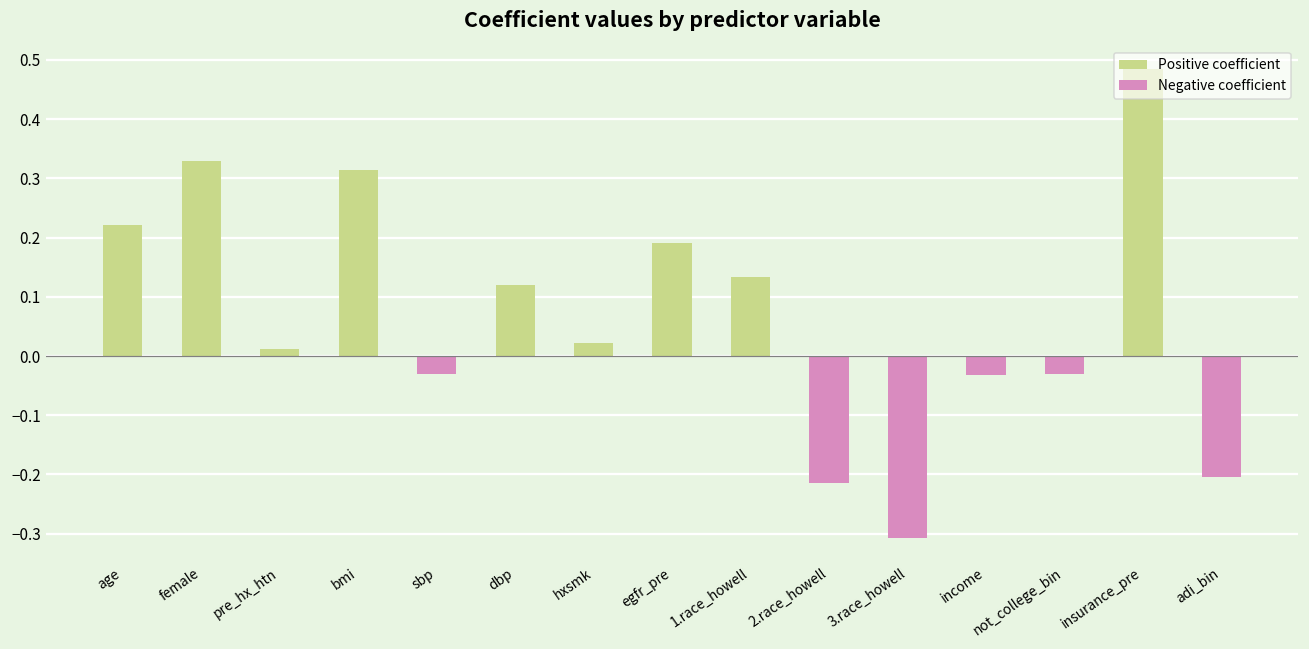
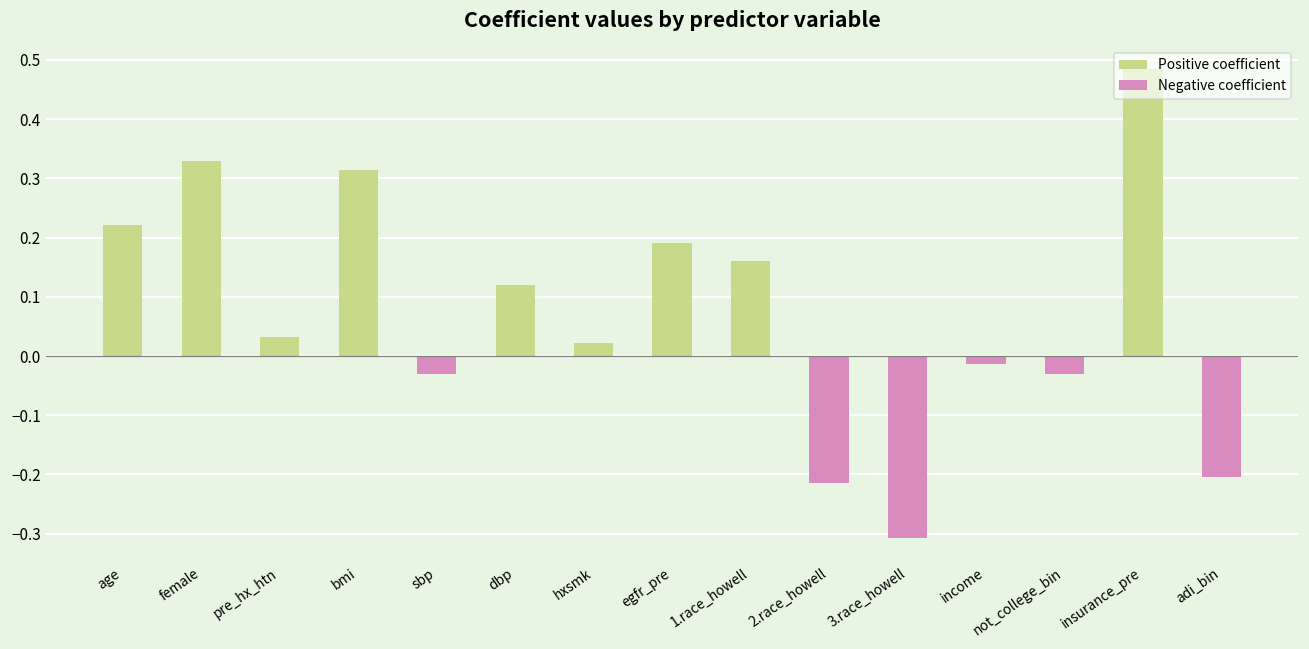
Positive coefficient, pre_hx_htn: 0.01 -> 0.03
Positive coefficient, 1.race_howell: 0.13 -> 0.16
Negative coefficient, income: -0.03 -> -0.01
